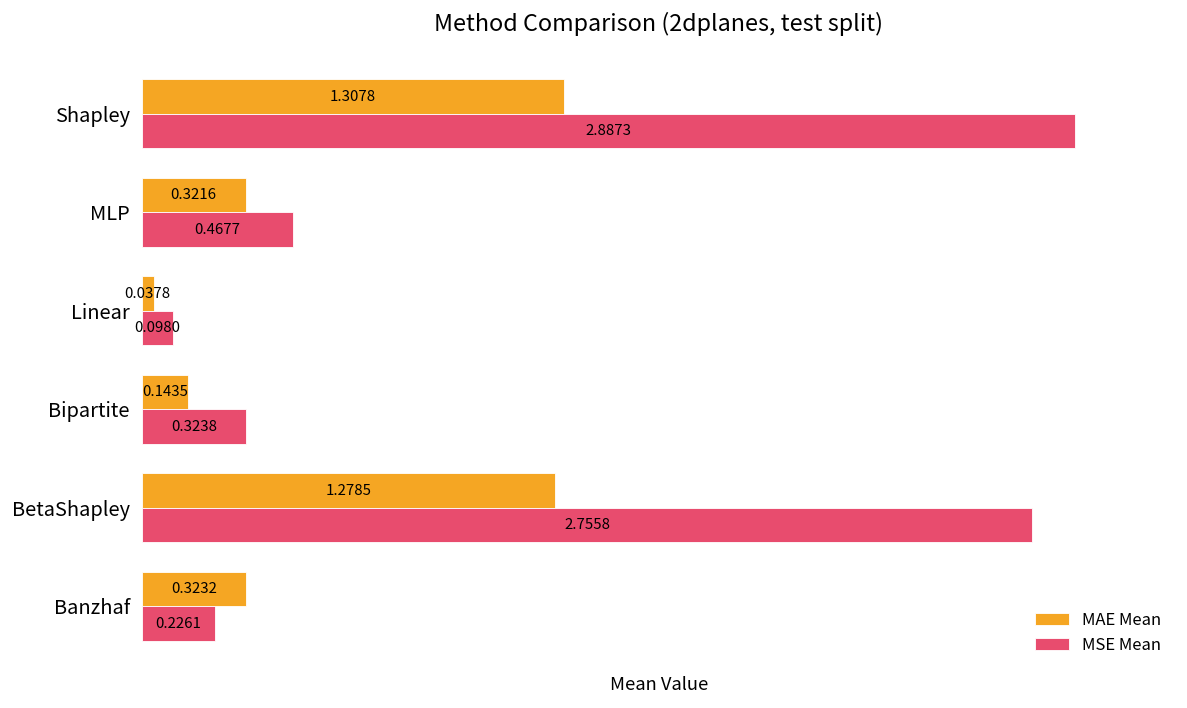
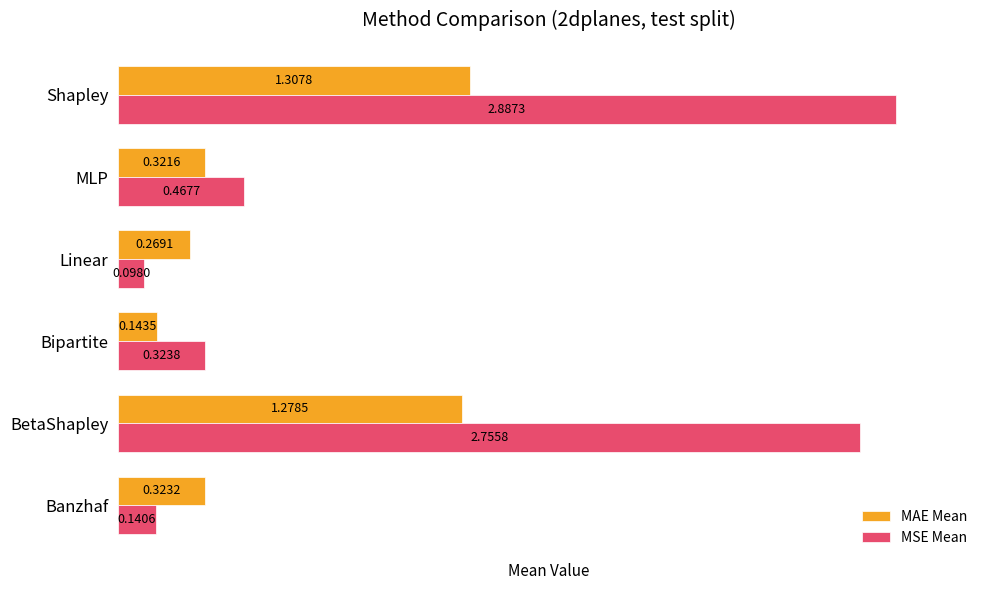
MAE Mean, Linear: 0.0378 -> 0.2691
MSE Mean, Banzhaf: 0.2261 -> 0.1406
